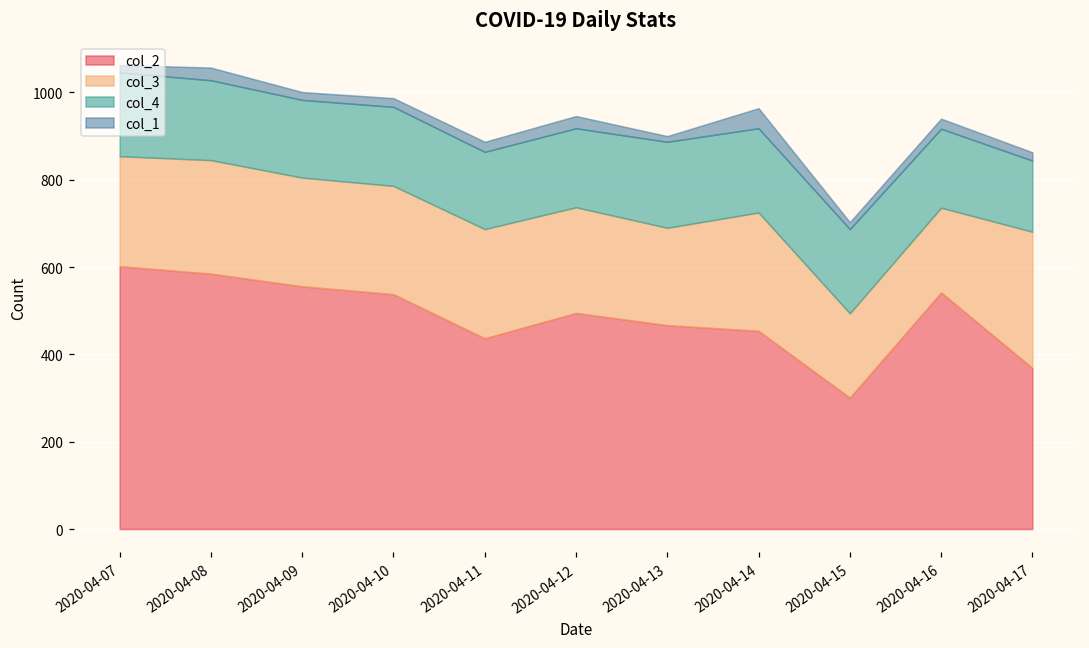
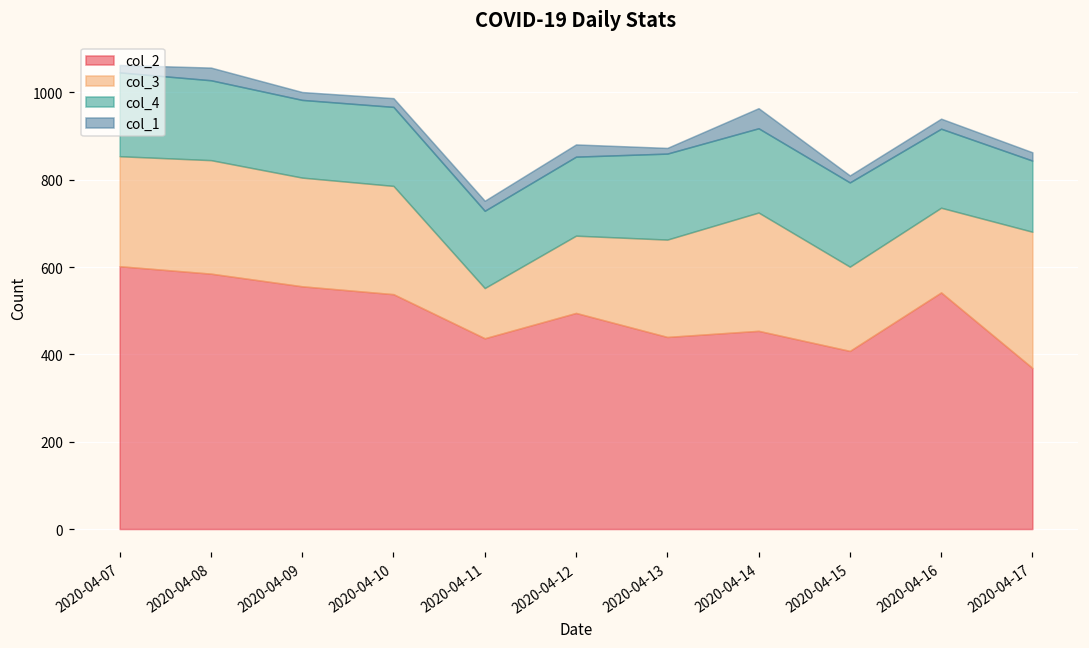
col_3, 2020-04-11: 250 -> 120
col_3, 2020-04-12: 240 -> 180
col_2, 2020-04-13: 470 -> 440
col_2, 2020-04-15: 300 -> 410
